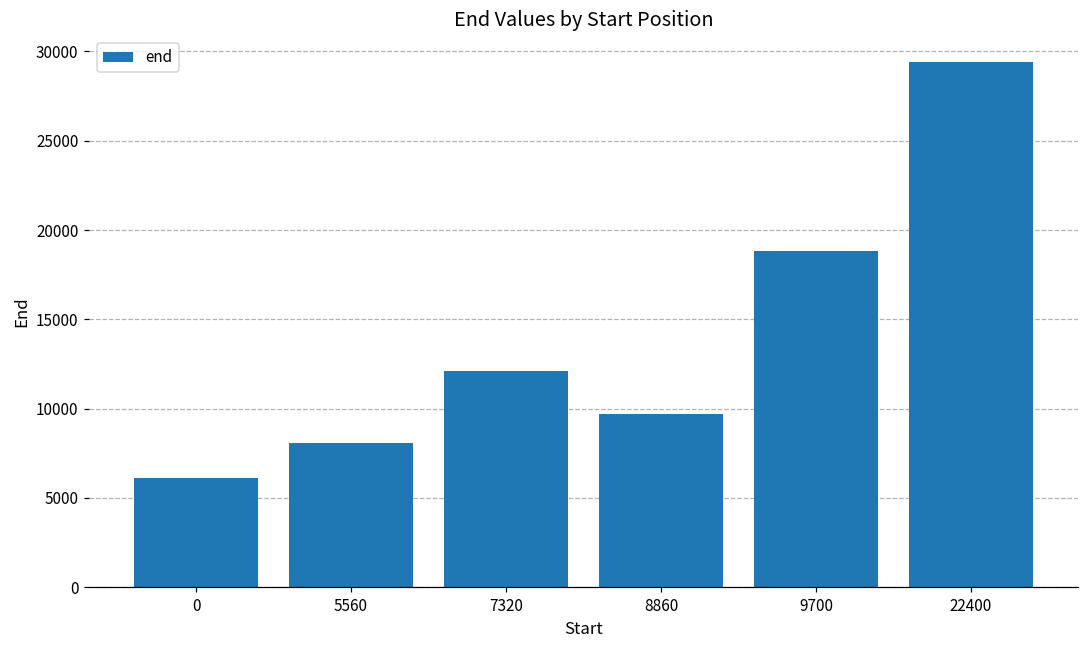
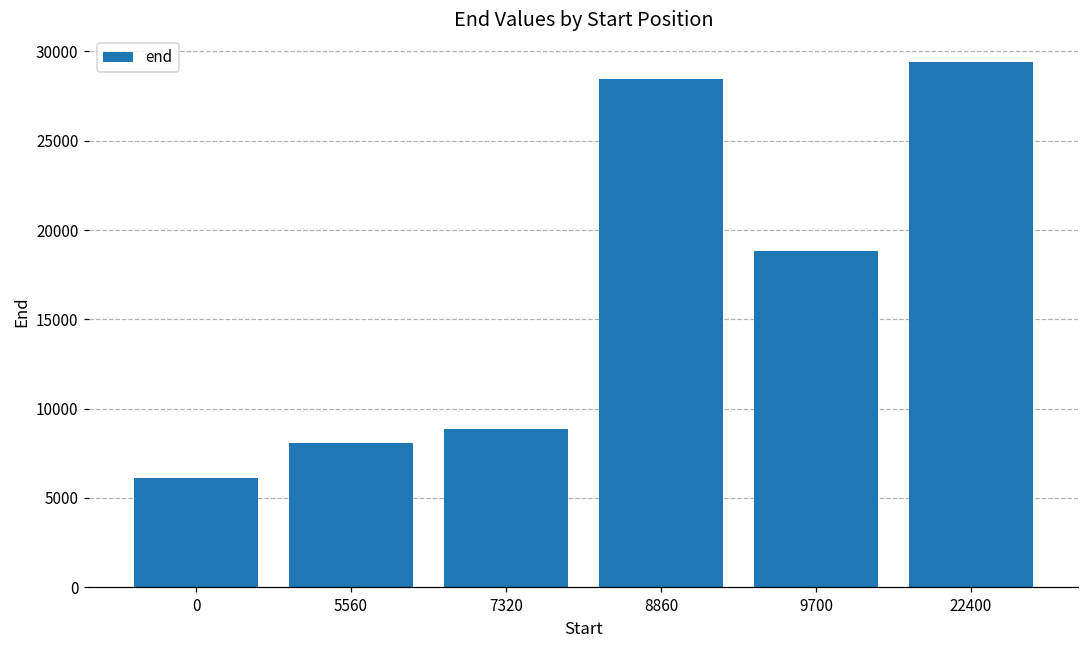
7320: 12100 -> 8900
8860: 9700 -> 28500
